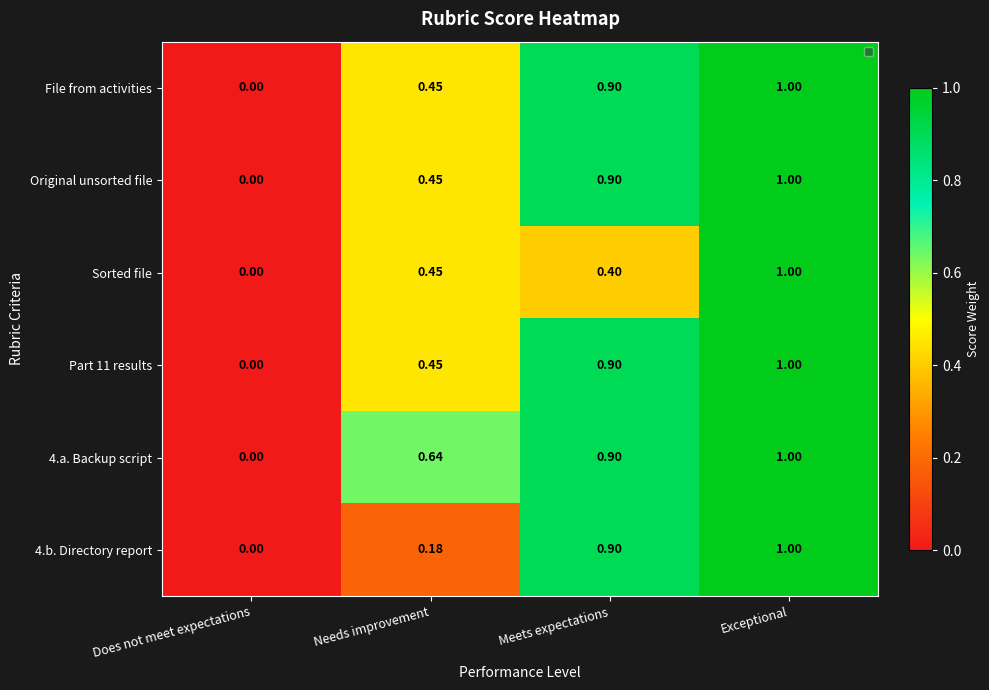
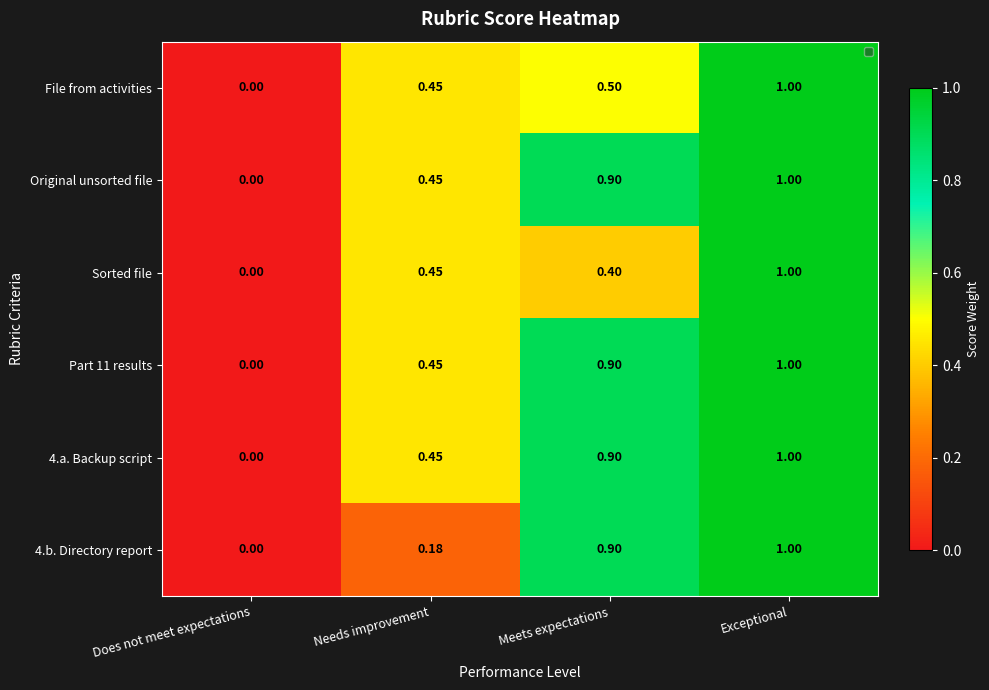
File from activities, Meets expectations: 0.90 -> 0.50
4.a. Backup script, Needs improvement: 0.64 -> 0.45
